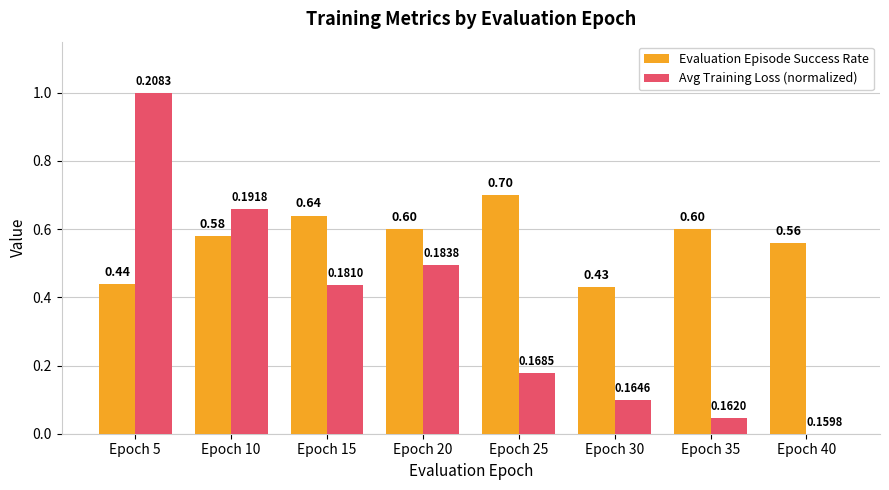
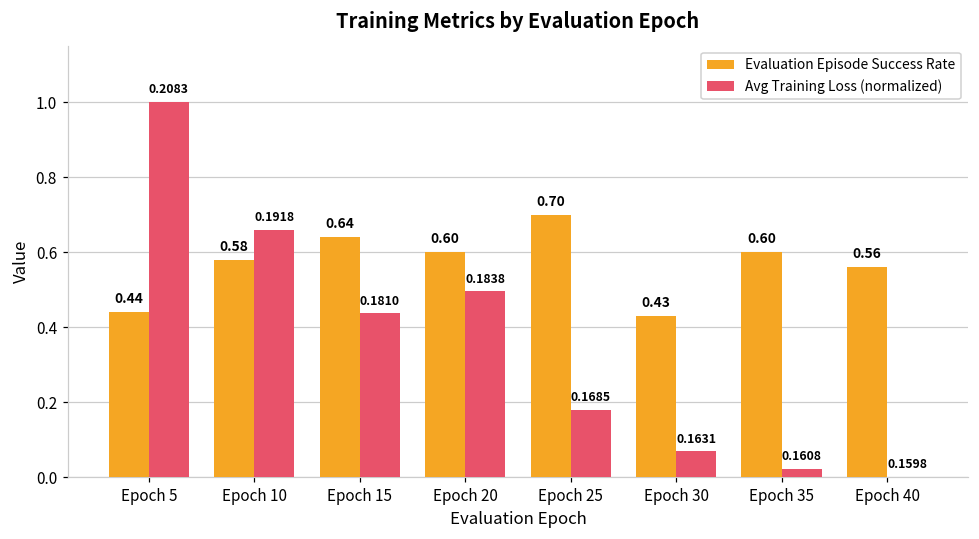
Avg Training Loss (normalized), Epoch 30: 0.1646 -> 0.1631
Avg Training Loss (normalized), Epoch 35: 0.1620 -> 0.1608
